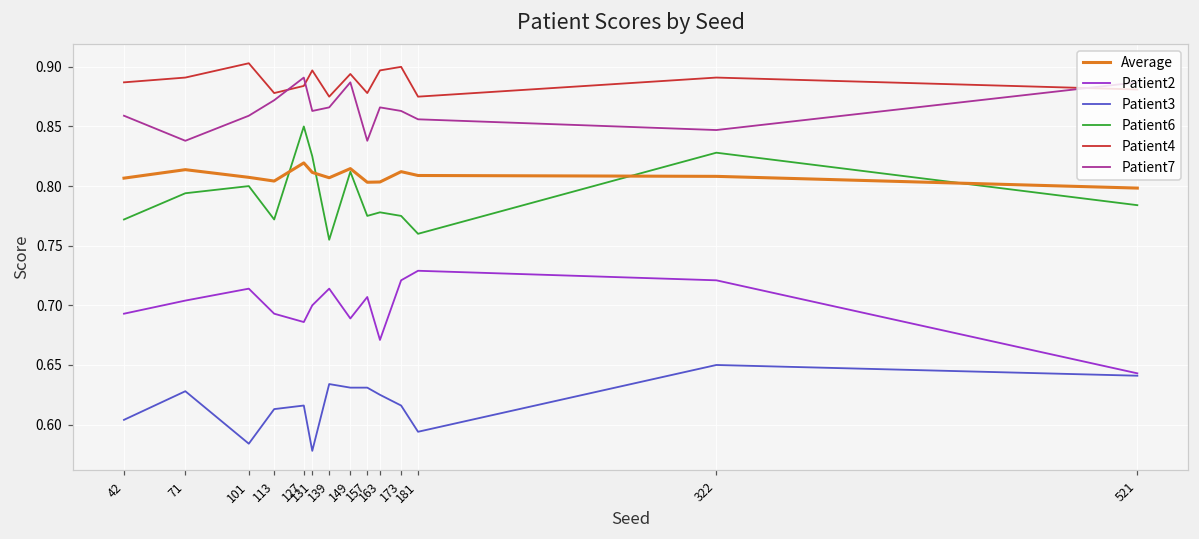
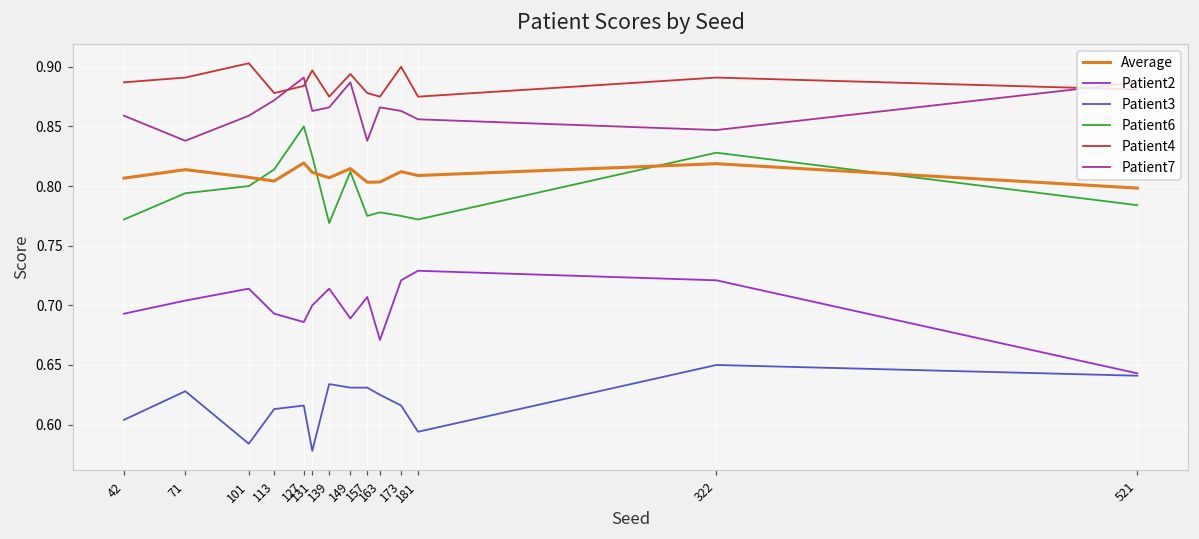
Patient6, 113: 0.772 -> 0.814
Patient6, 139: 0.755 -> 0.769
Patient4, 163: 0.897 -> 0.875
Patient6, 181: 0.760 -> 0.772
Average, 322: 0.808 -> 0.819
